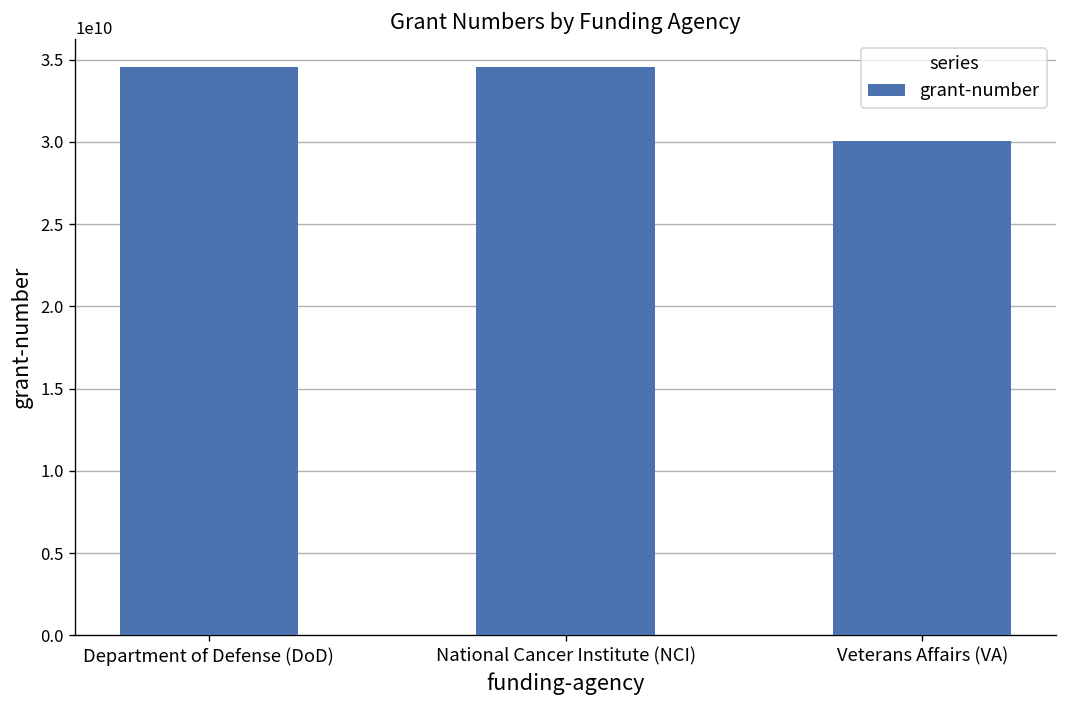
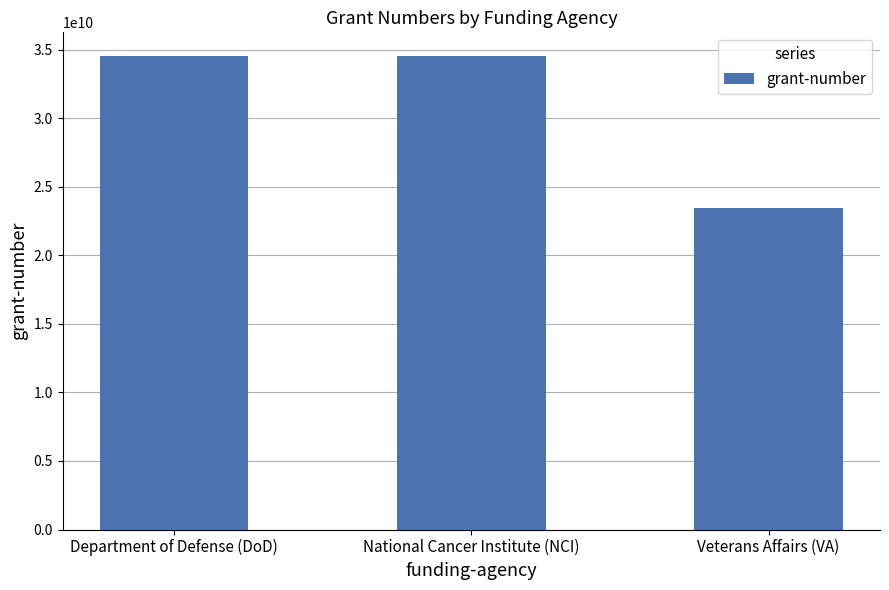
Veterans Affairs (VA): 30100000000 -> 23500000000
